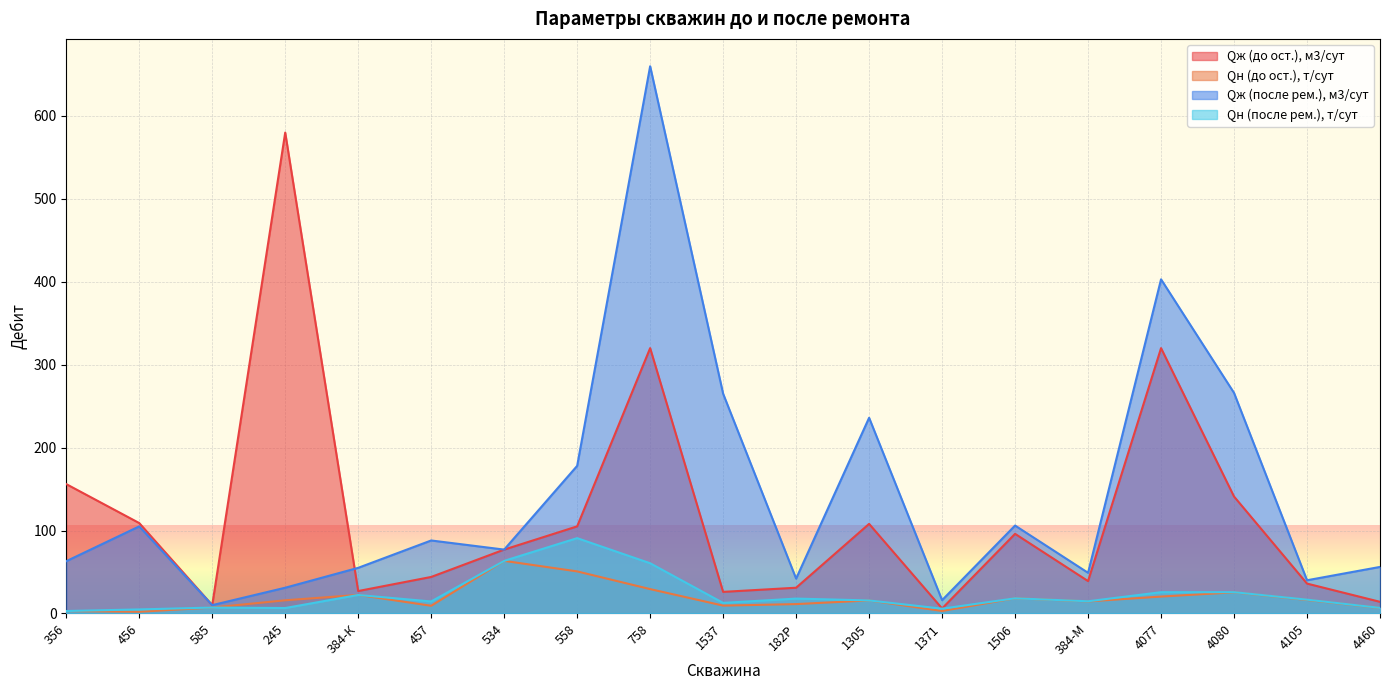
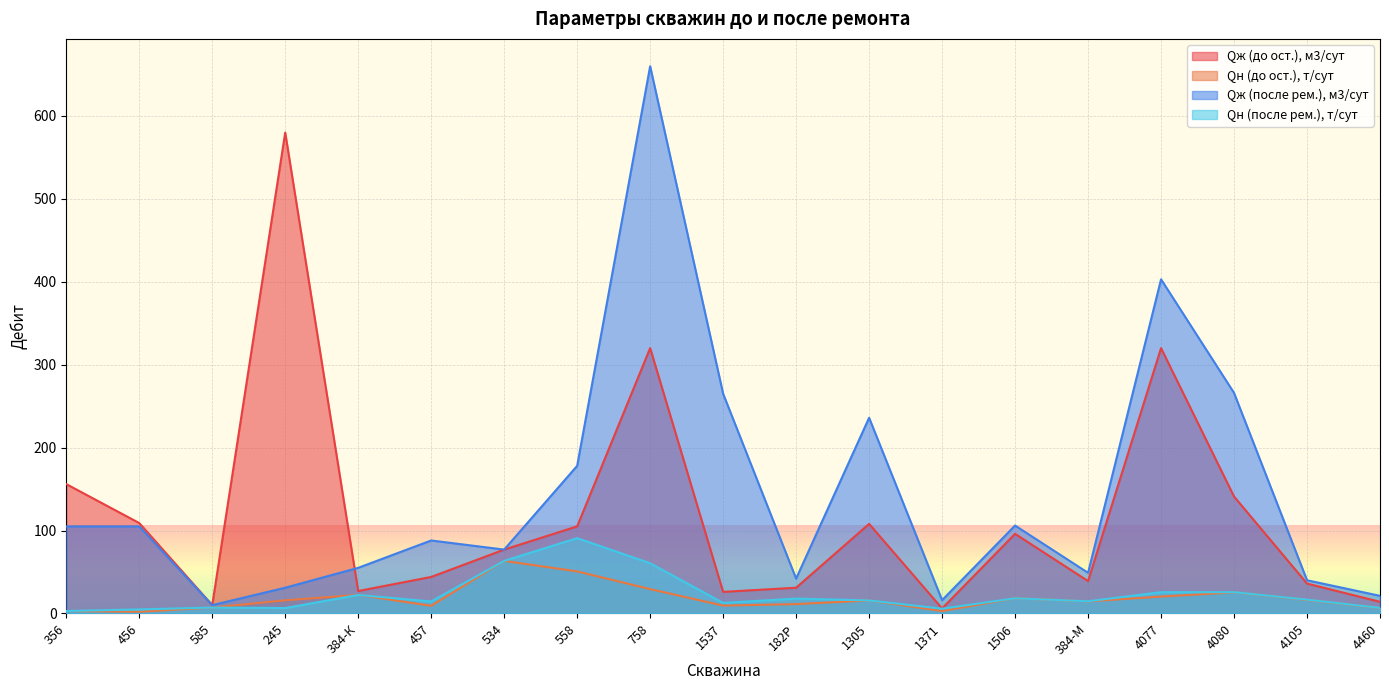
Qж (после рем.), м3/сут, 356: 60 -> 110
Qж (после рем.), м3/сут, 4460: 60 -> 20
